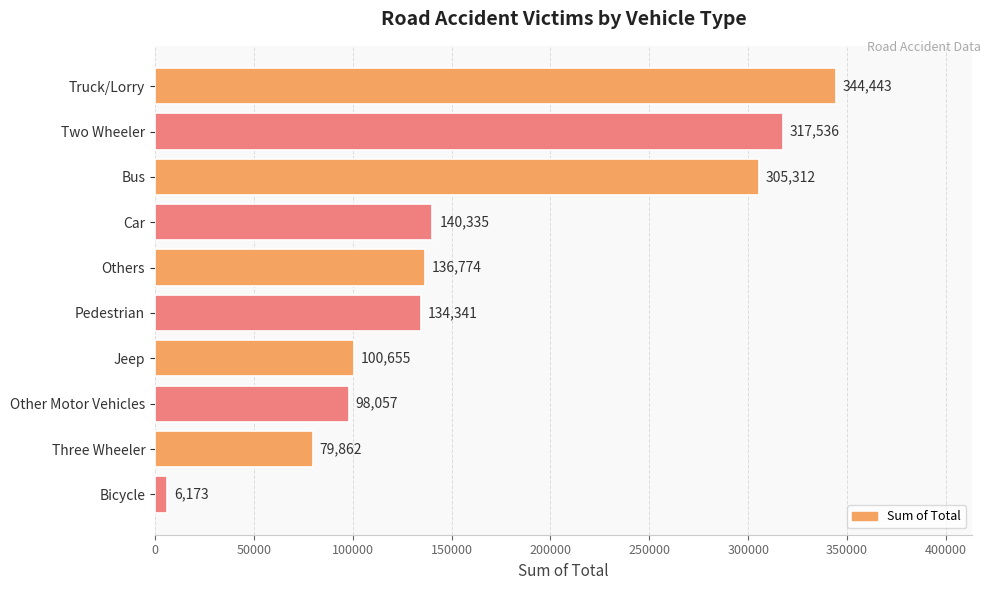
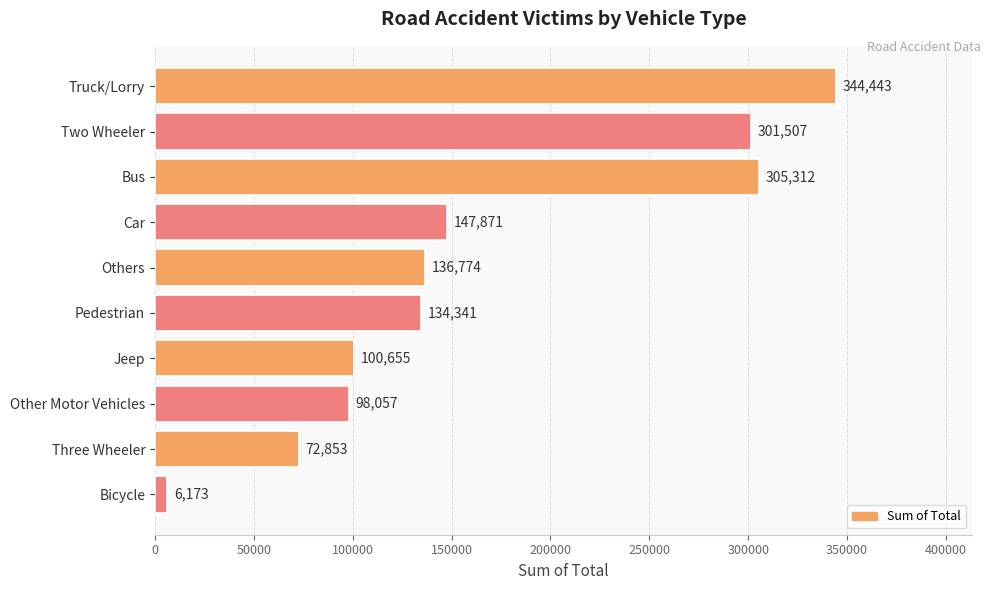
Two Wheeler: 317,536 -> 301,507
Car: 140,335 -> 147,871
Three Wheeler: 79,862 -> 72,853
